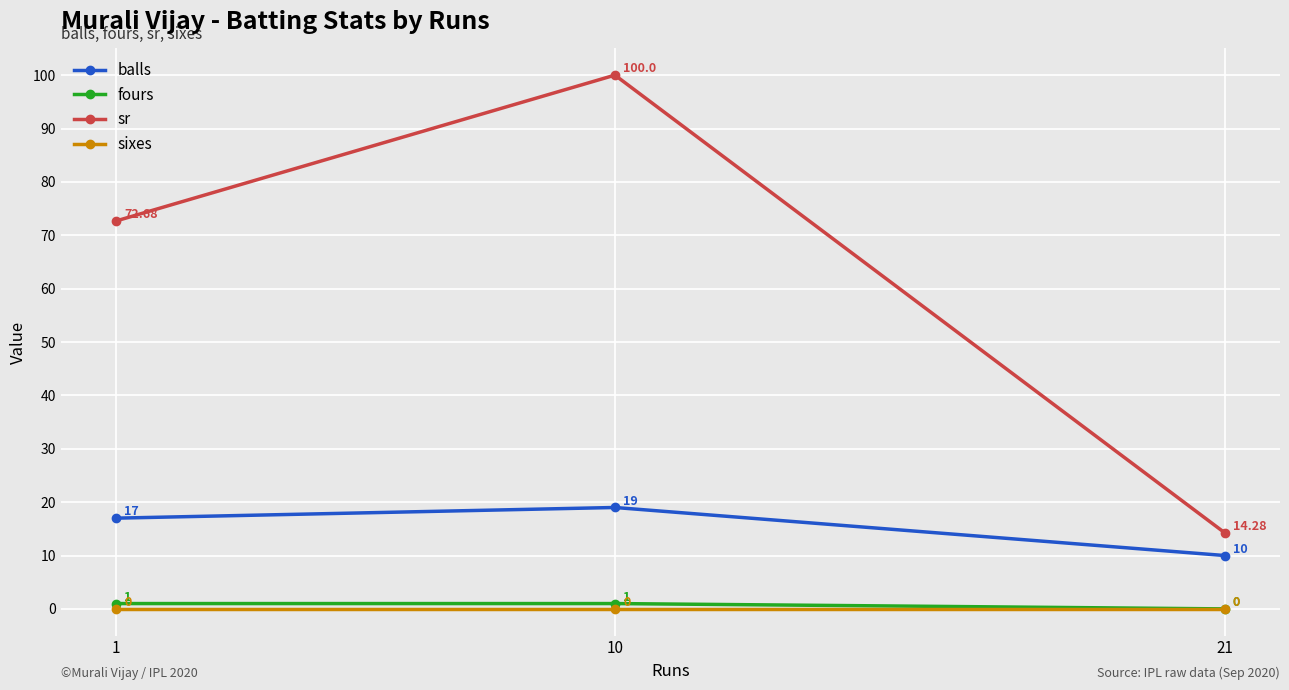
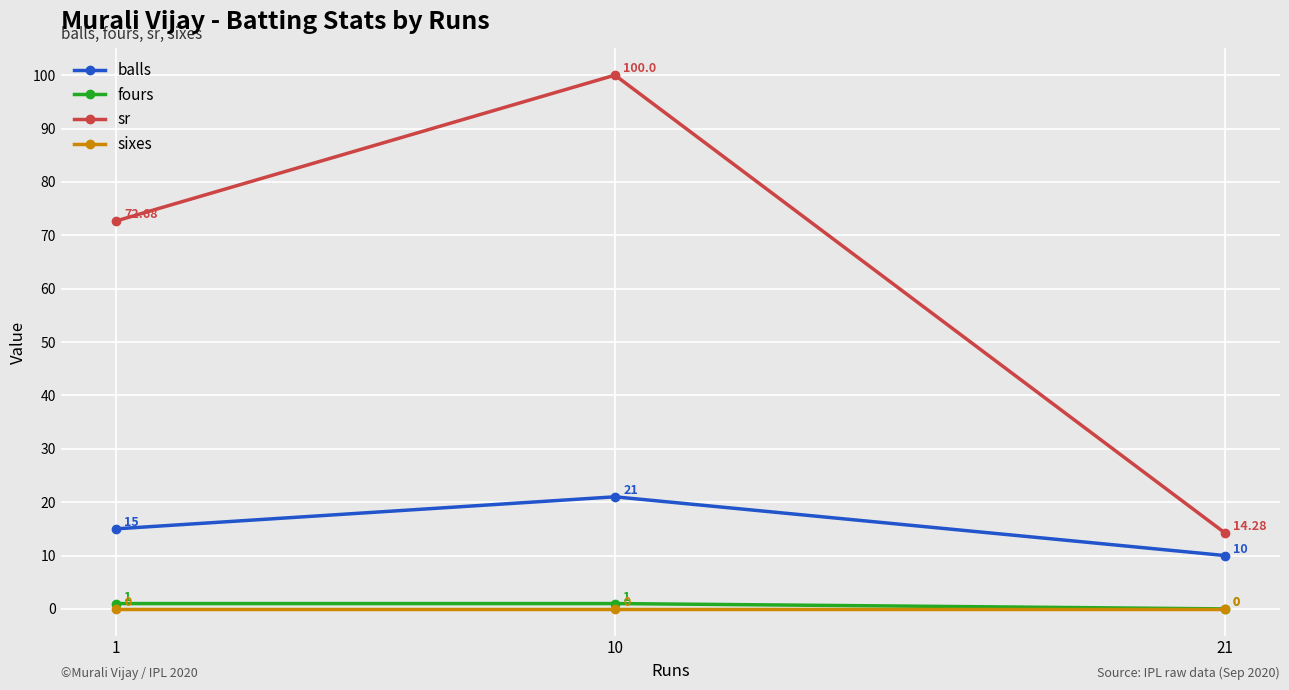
balls, 1: 17 -> 15
balls, 10: 19 -> 21
